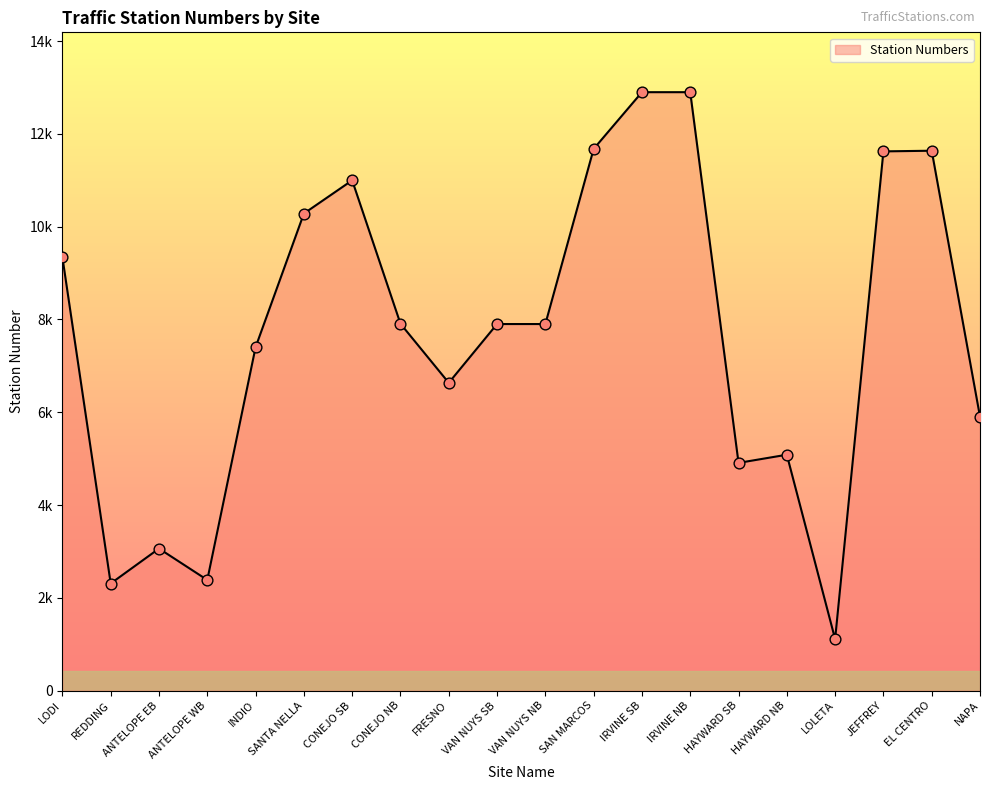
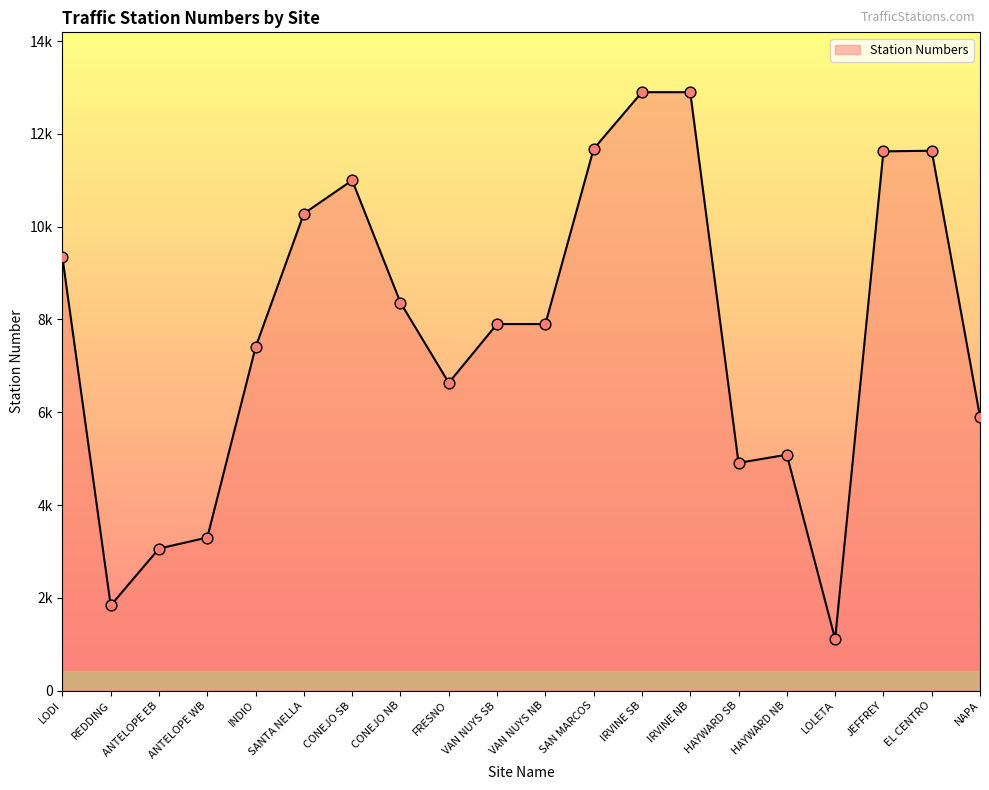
REDDING: 2300 -> 1800
ANTELOPE WB: 2400 -> 3300
CONEJO NB: 7900 -> 8400
